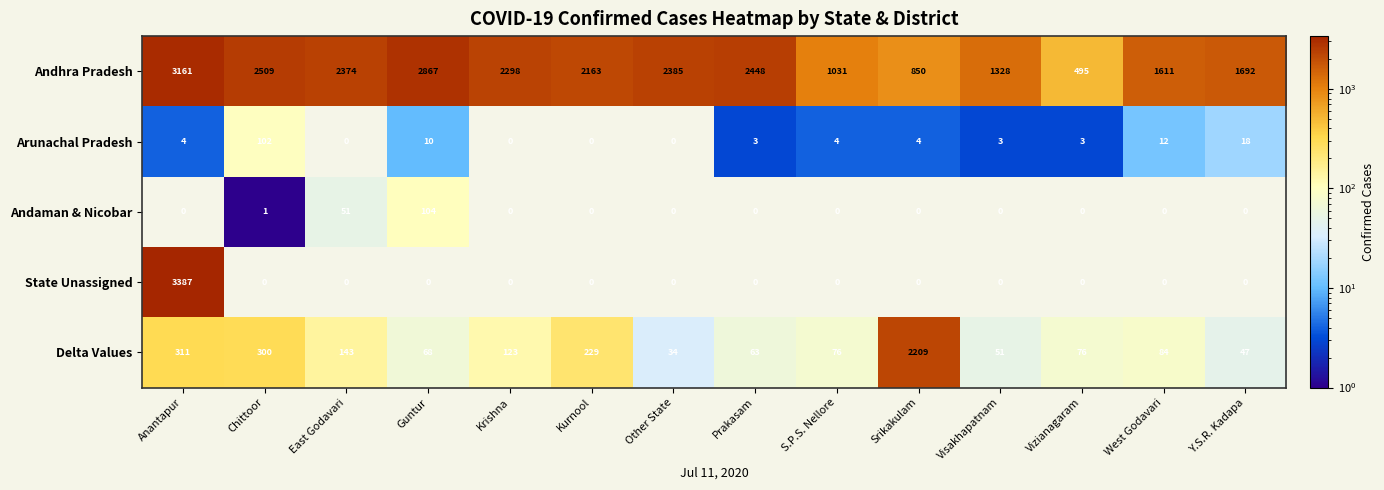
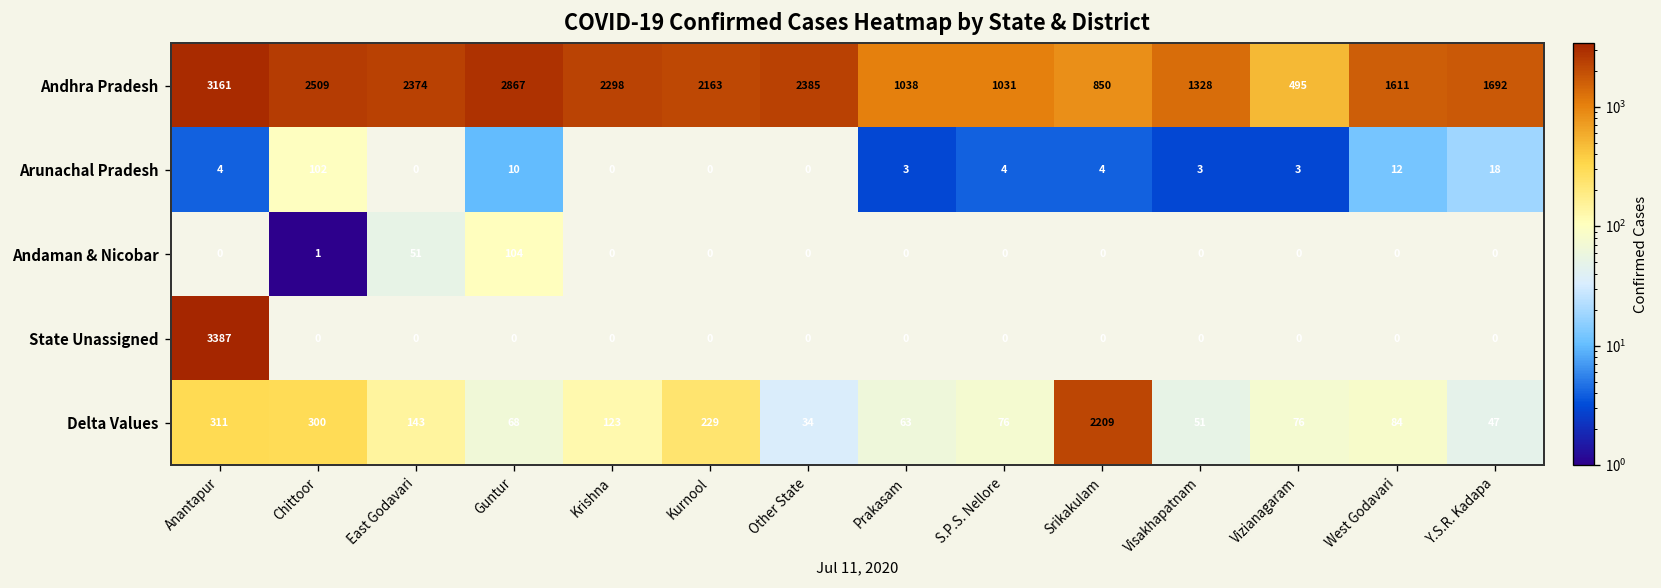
Andhra Pradesh, Prakasam: 2448 -> 1038
